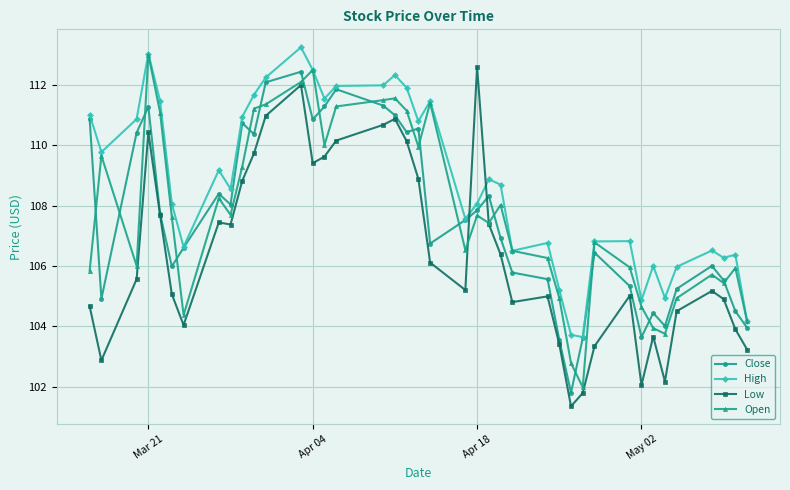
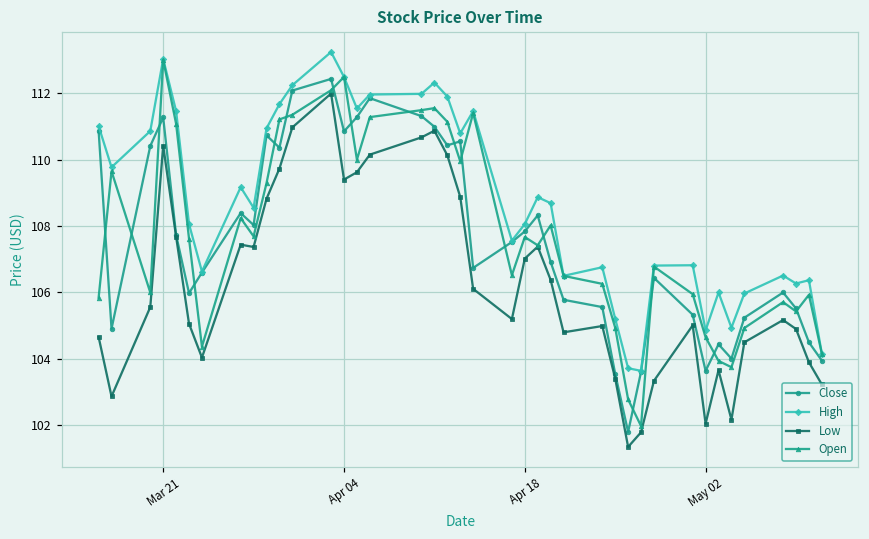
Low, Apr 18: 112.6 -> 107.0
